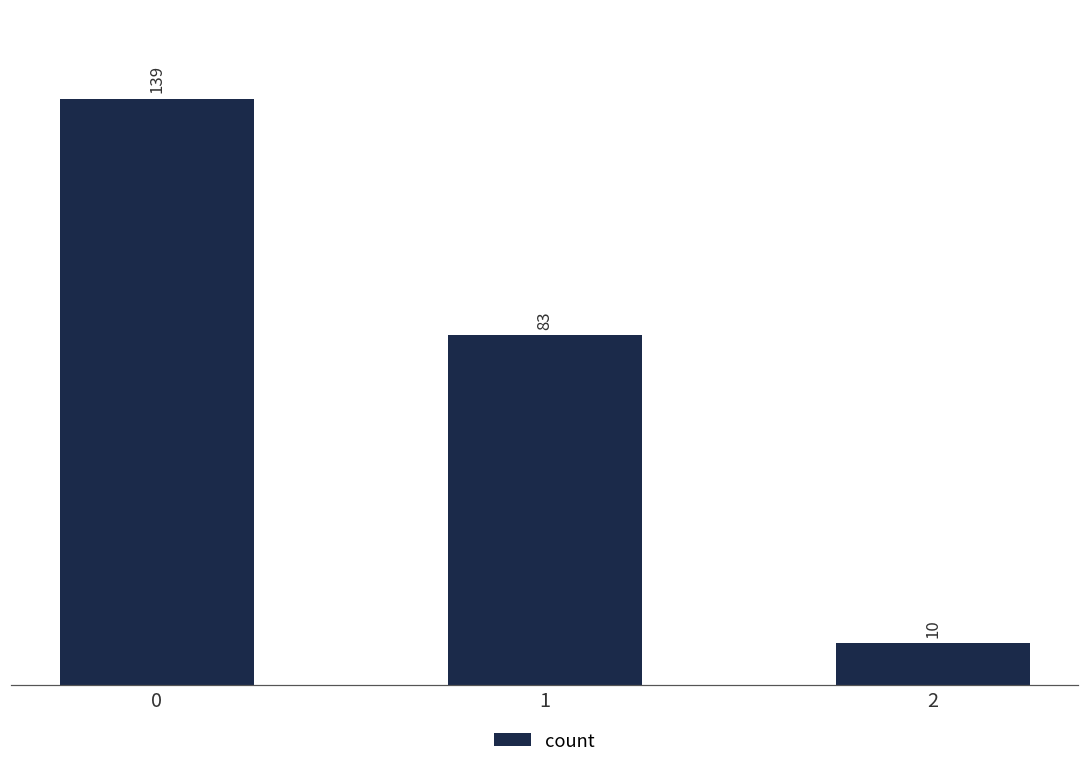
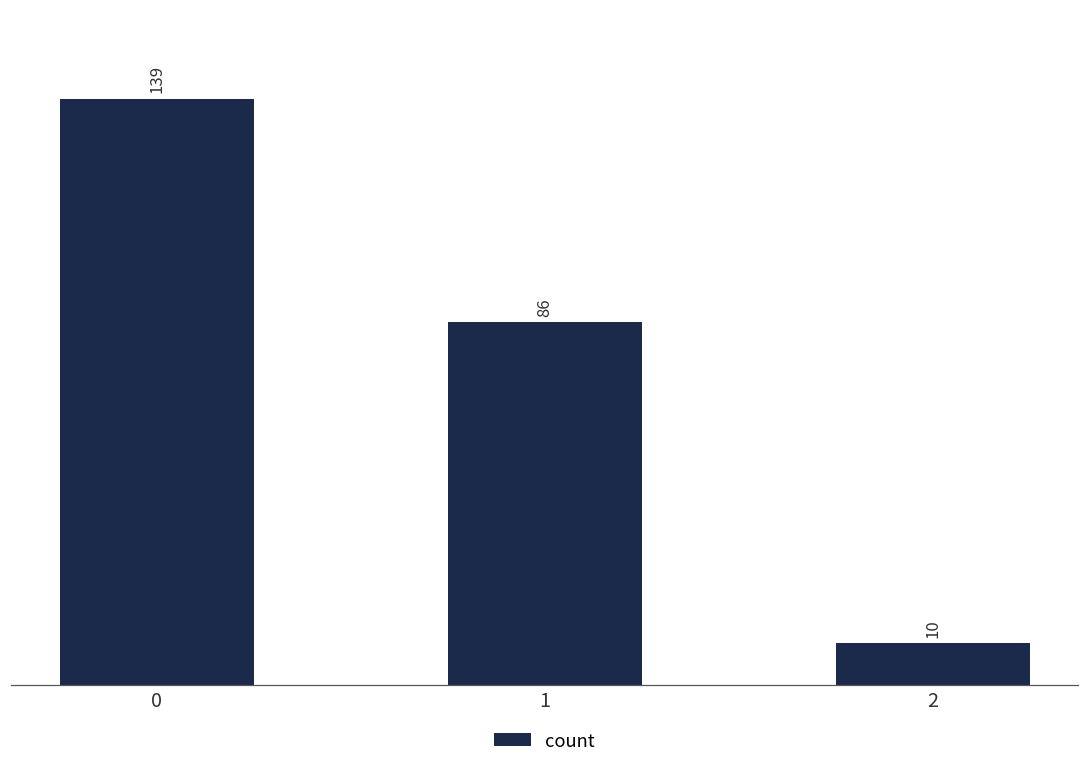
1: 83 -> 86
